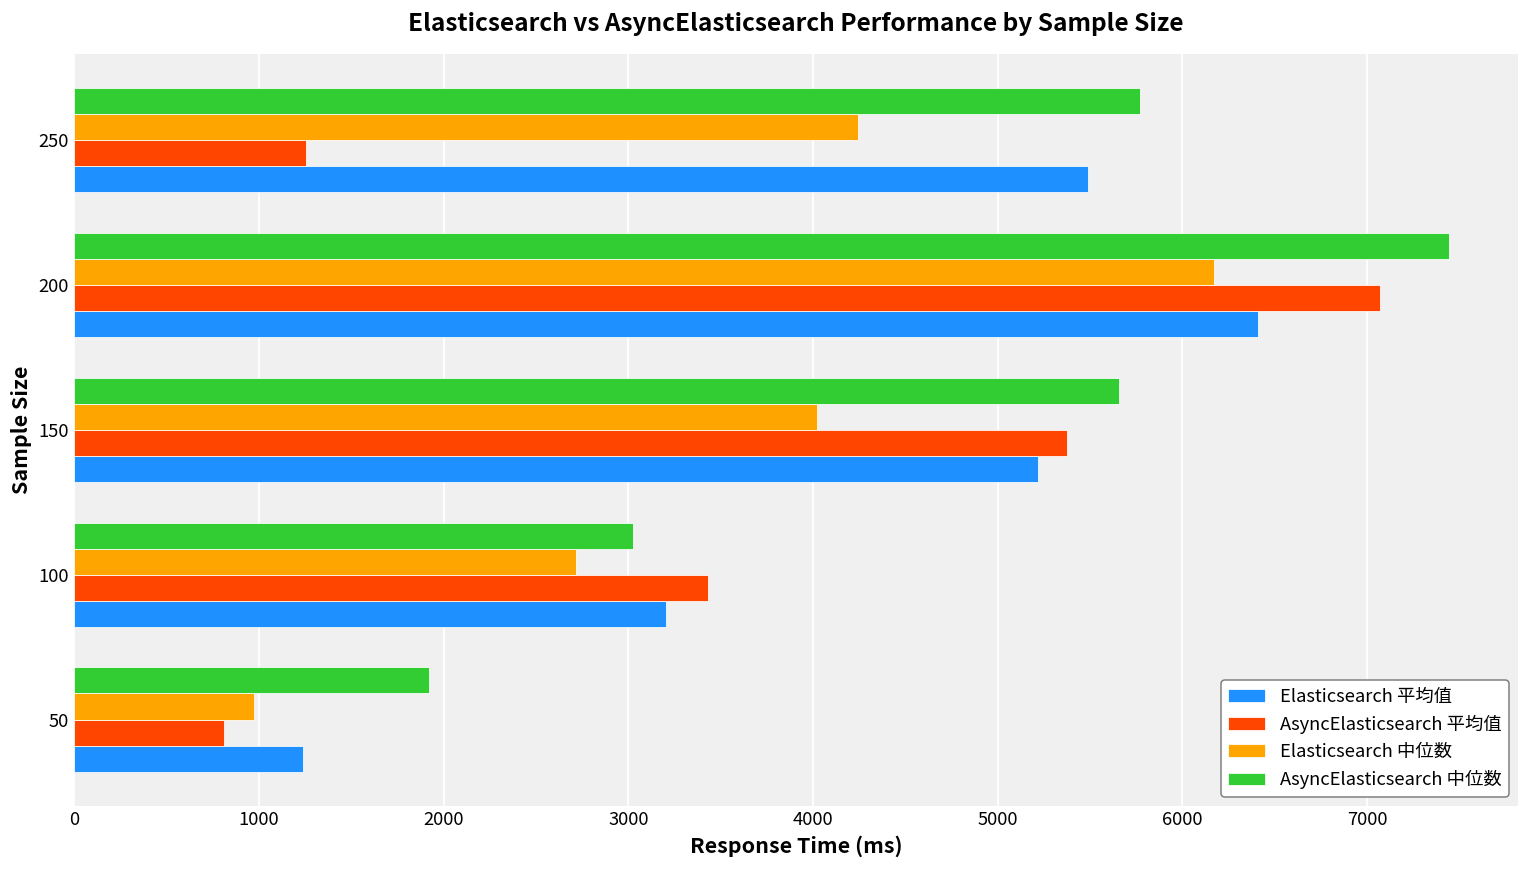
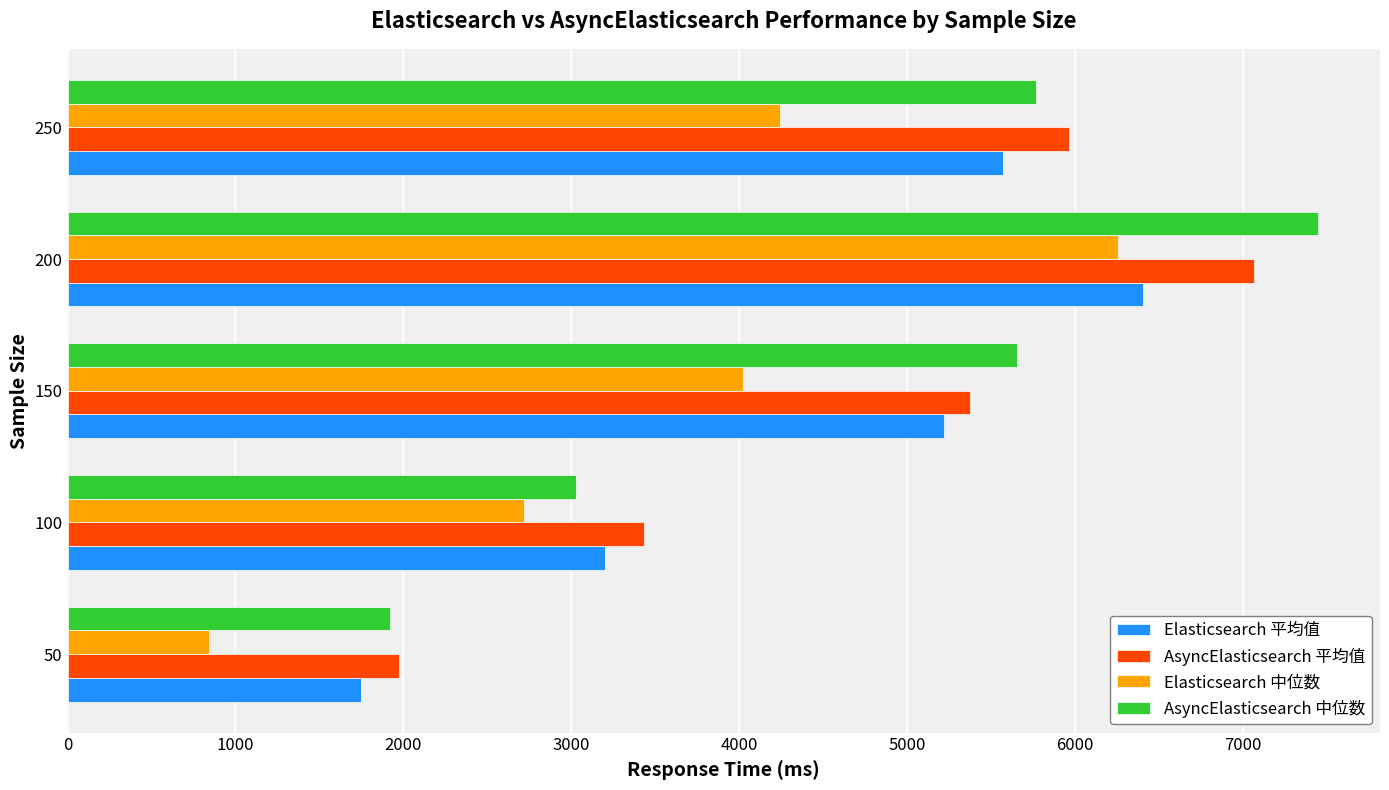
AsyncElasticsearch 平均值, 250: 1260 -> 5960
Elasticsearch 平均值, 250: 5490 -> 5570
Elasticsearch 中位数, 200: 6170 -> 6260
Elasticsearch 中位数, 50: 970 -> 840
AsyncElasticsearch 平均值, 50: 810 -> 1980
Elasticsearch 平均值, 50: 1240 -> 1750
